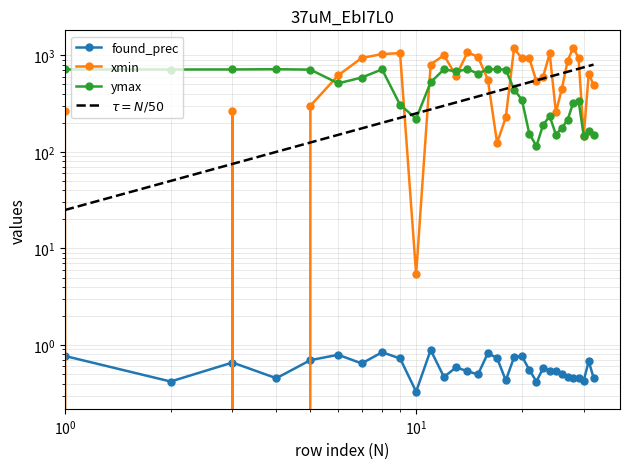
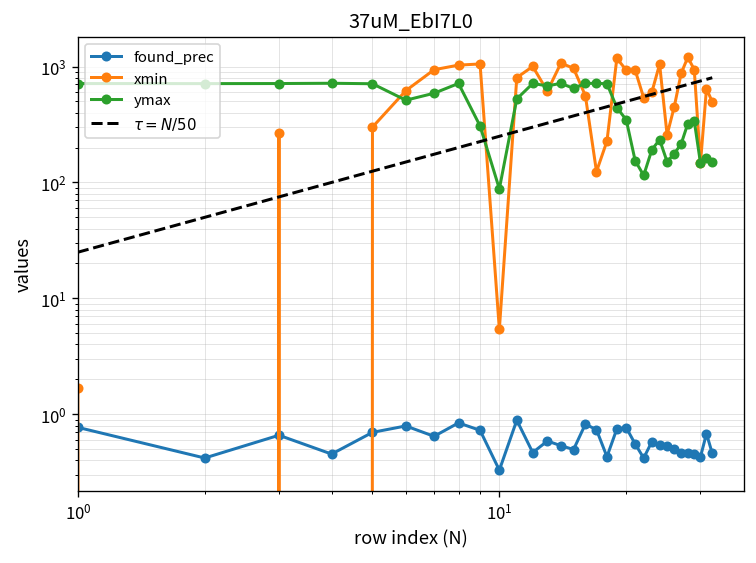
xmin, 10^0: 270 -> 1.7
ymax, 10^1: 220 -> 90
